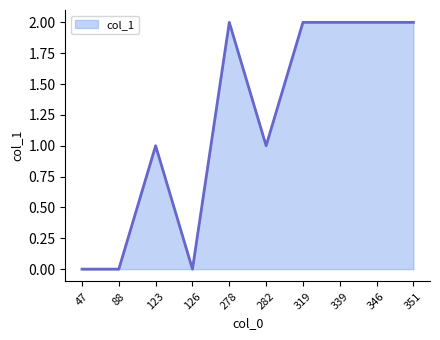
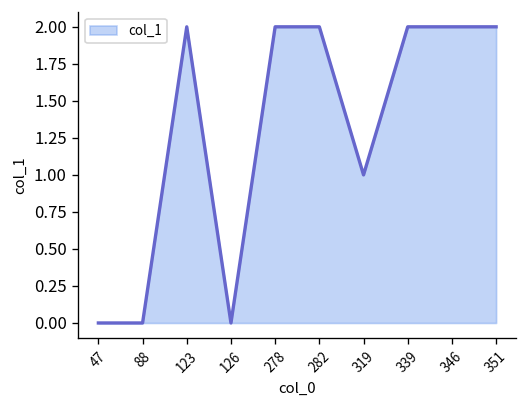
123: 1 -> 2
282: 1 -> 2
319: 2 -> 1
